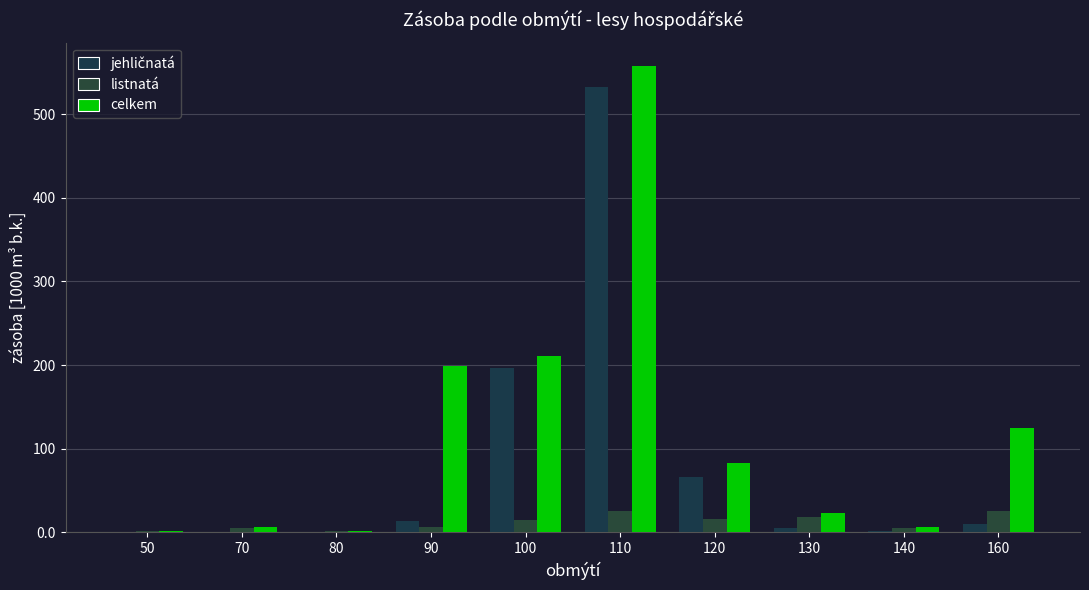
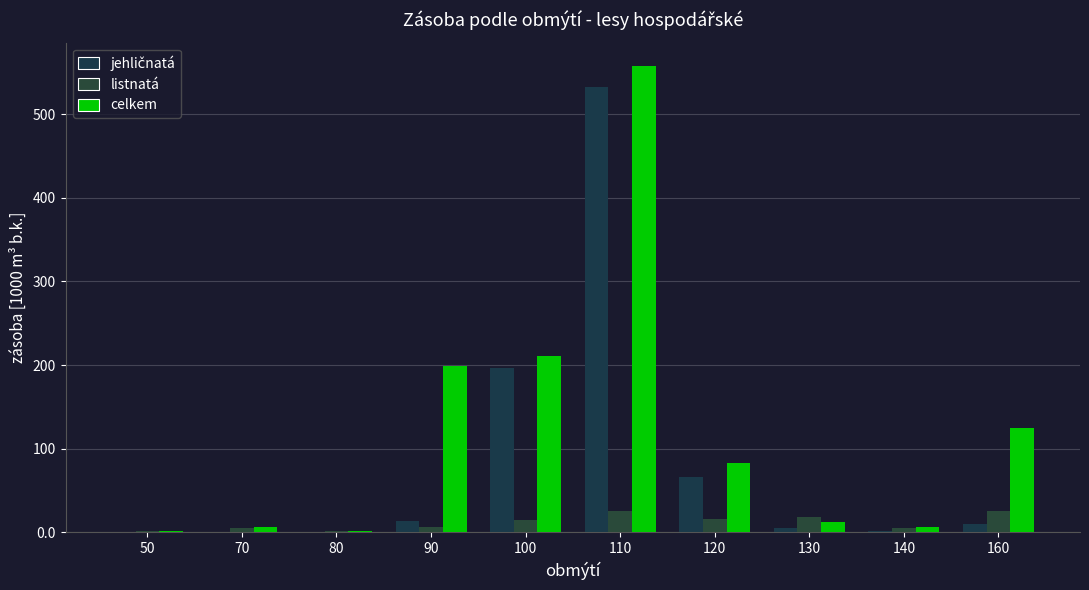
celkem, 130: 20 -> 10
